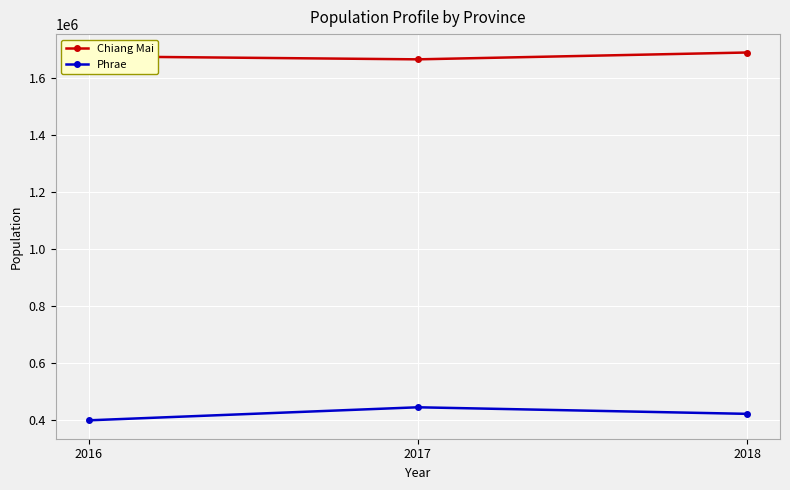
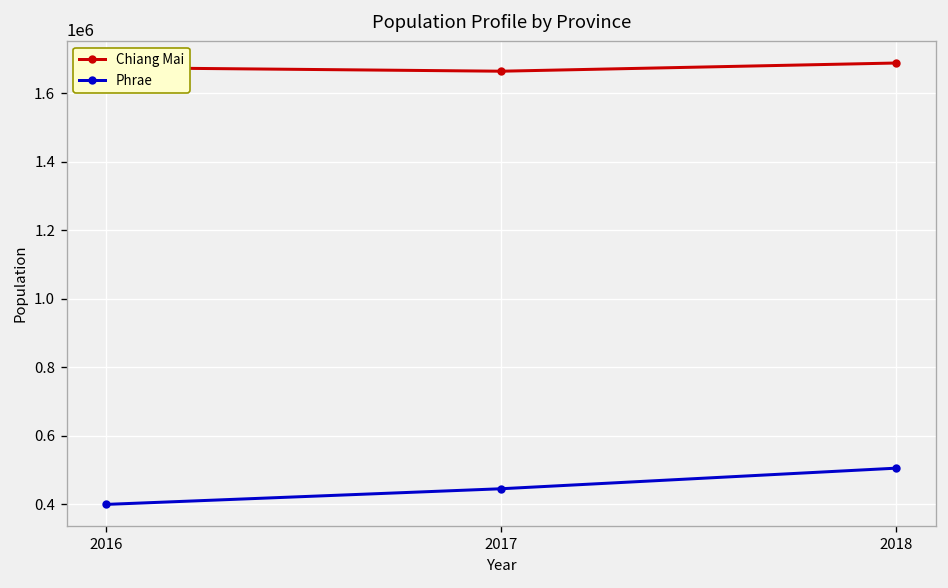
Phrae, 2018: 420000 -> 500000
